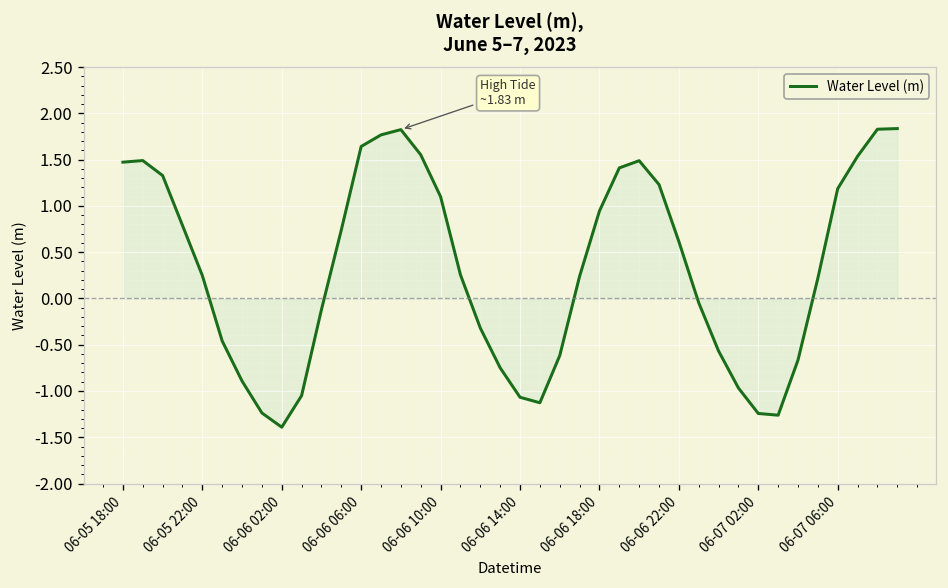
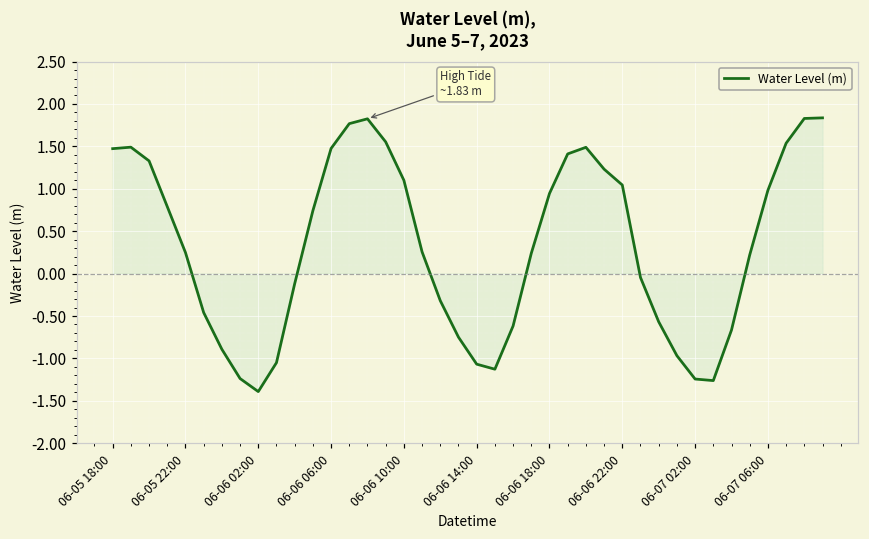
Water Level (m), 06-06 06:00: 1.6 -> 1.5
Water Level (m), 06-06 22:00: 0.6 -> 1.0
Water Level (m), 06-07 06:00: 1.2 -> 1.0
